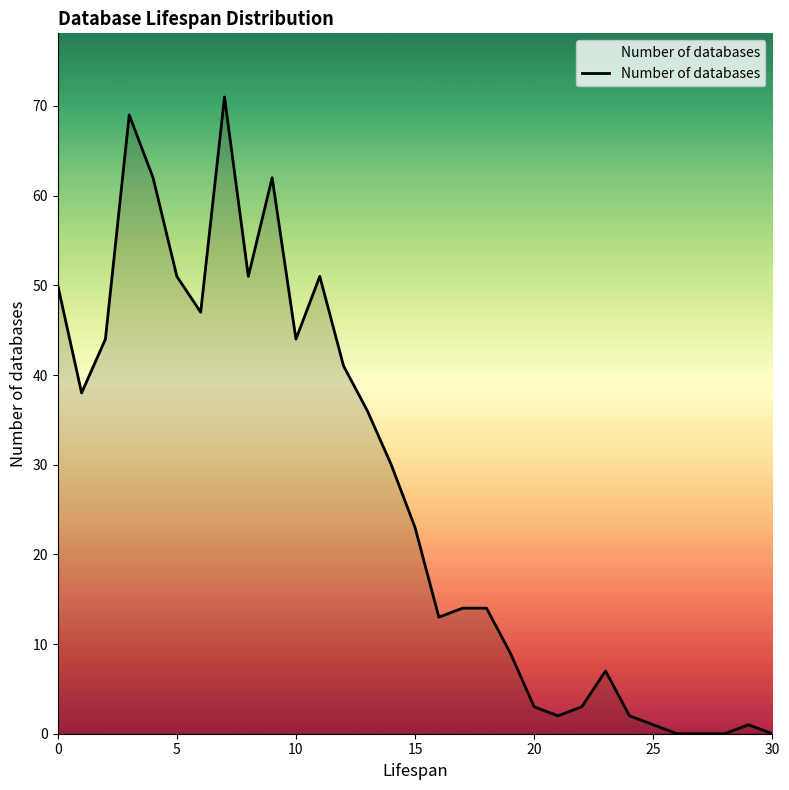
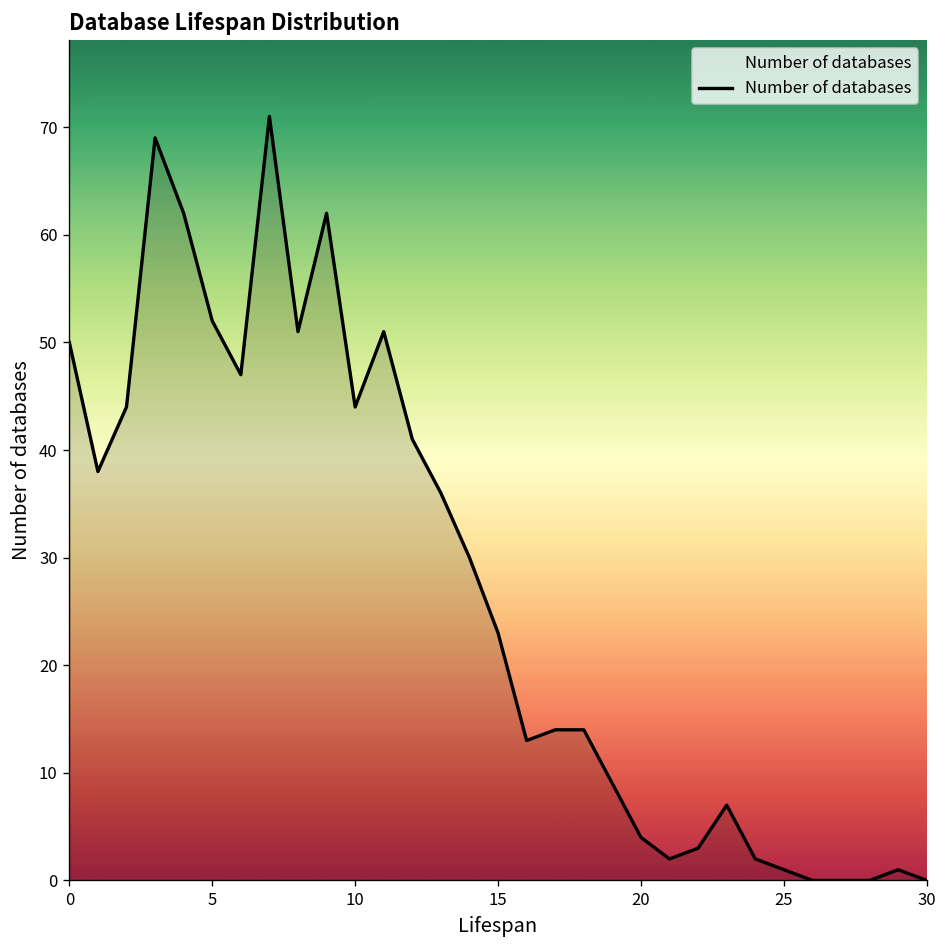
5: 51 -> 52
20: 3 -> 4
